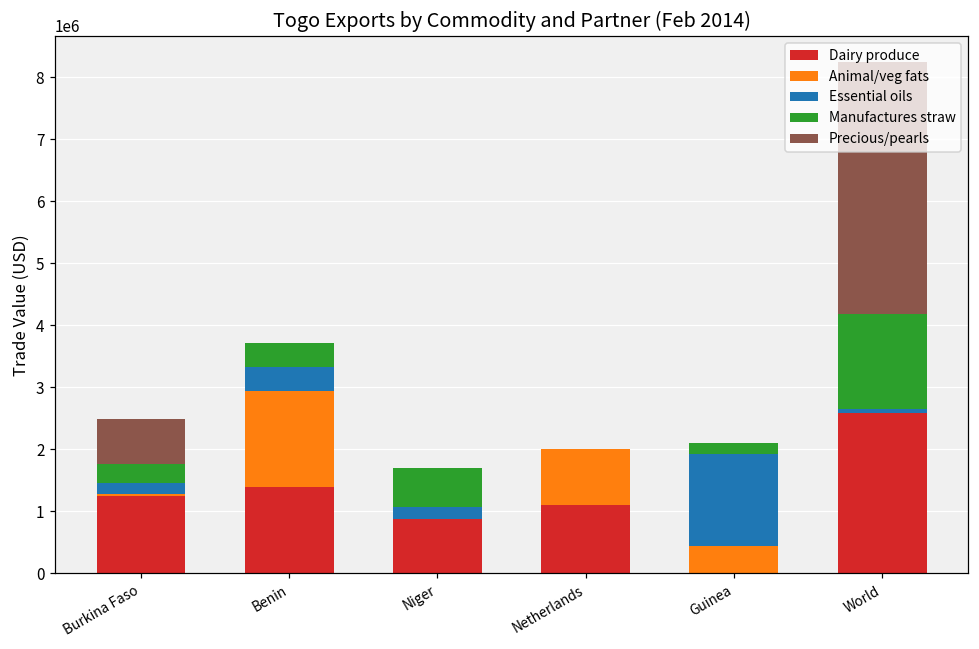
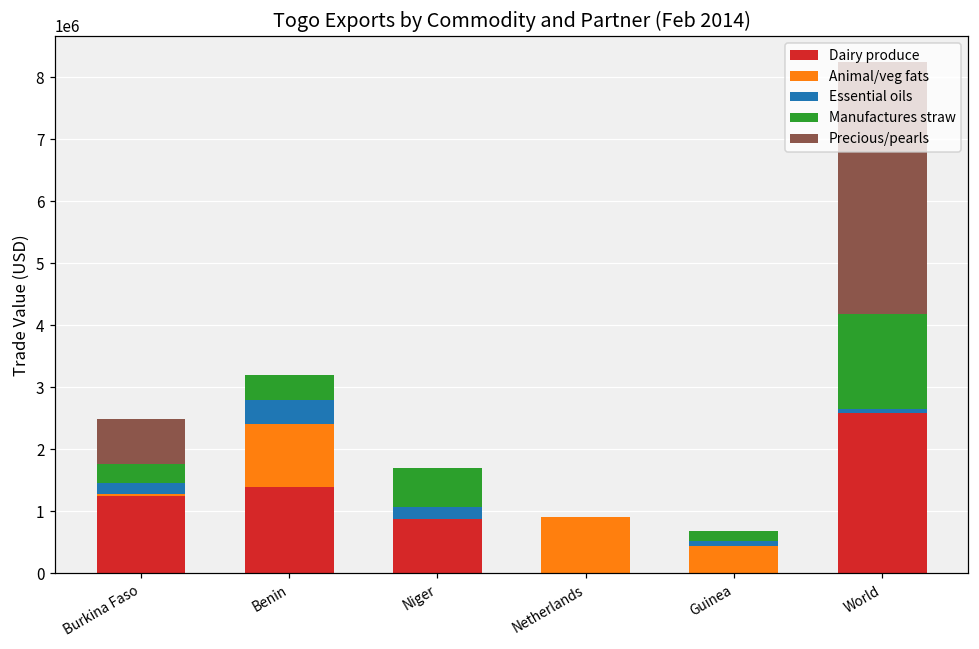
Animal/veg fats, Benin: 1500000 -> 1000000
Dairy produce, Netherlands: 1100000 -> 0
Essential oils, Guinea: 1500000 -> 100000
